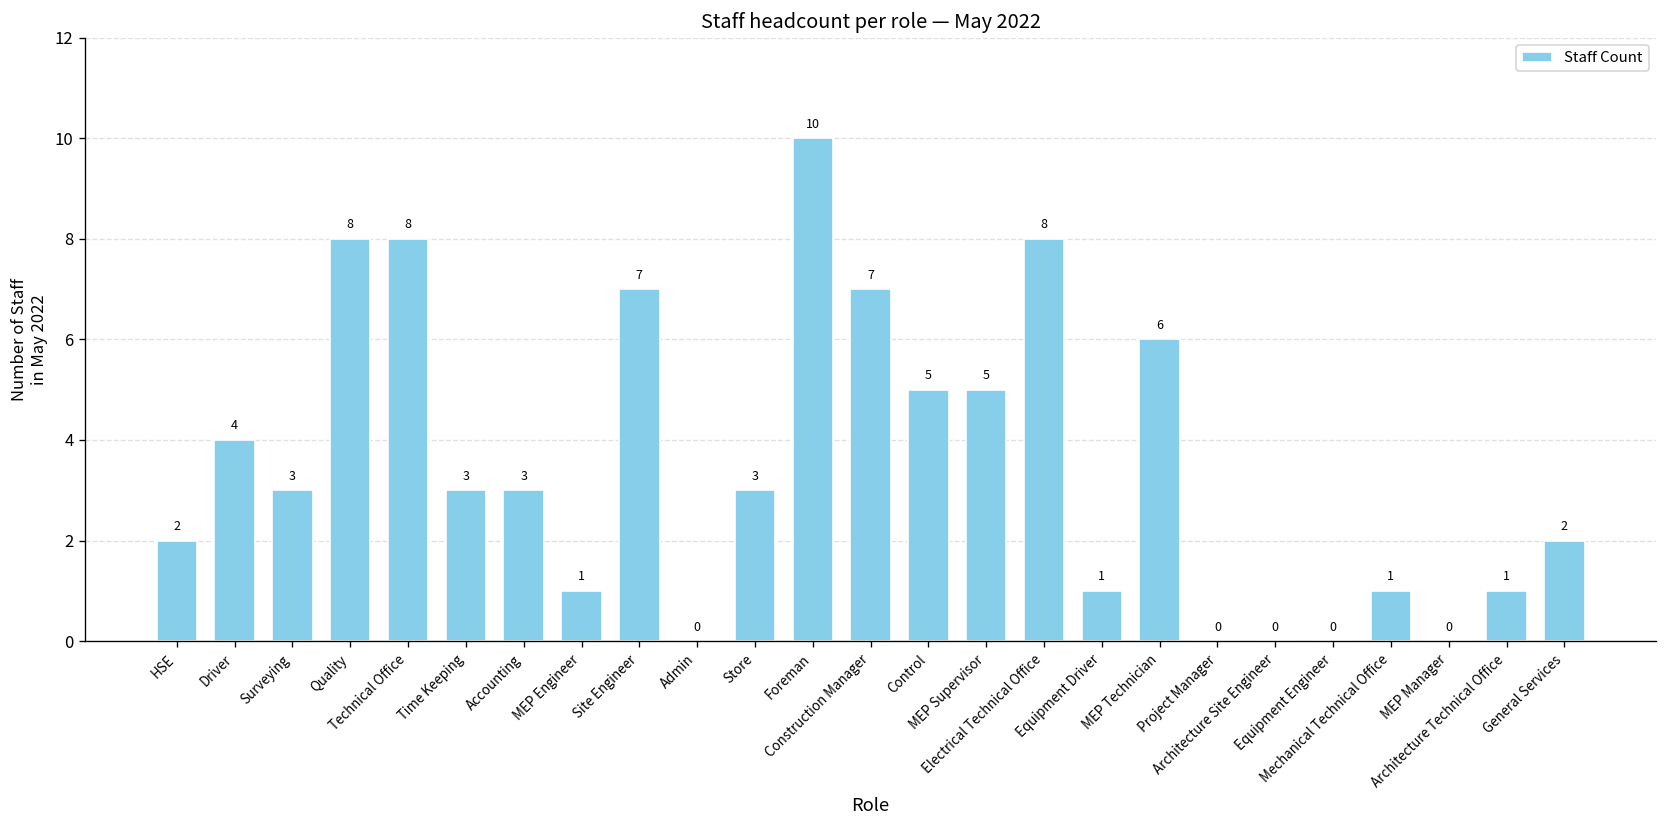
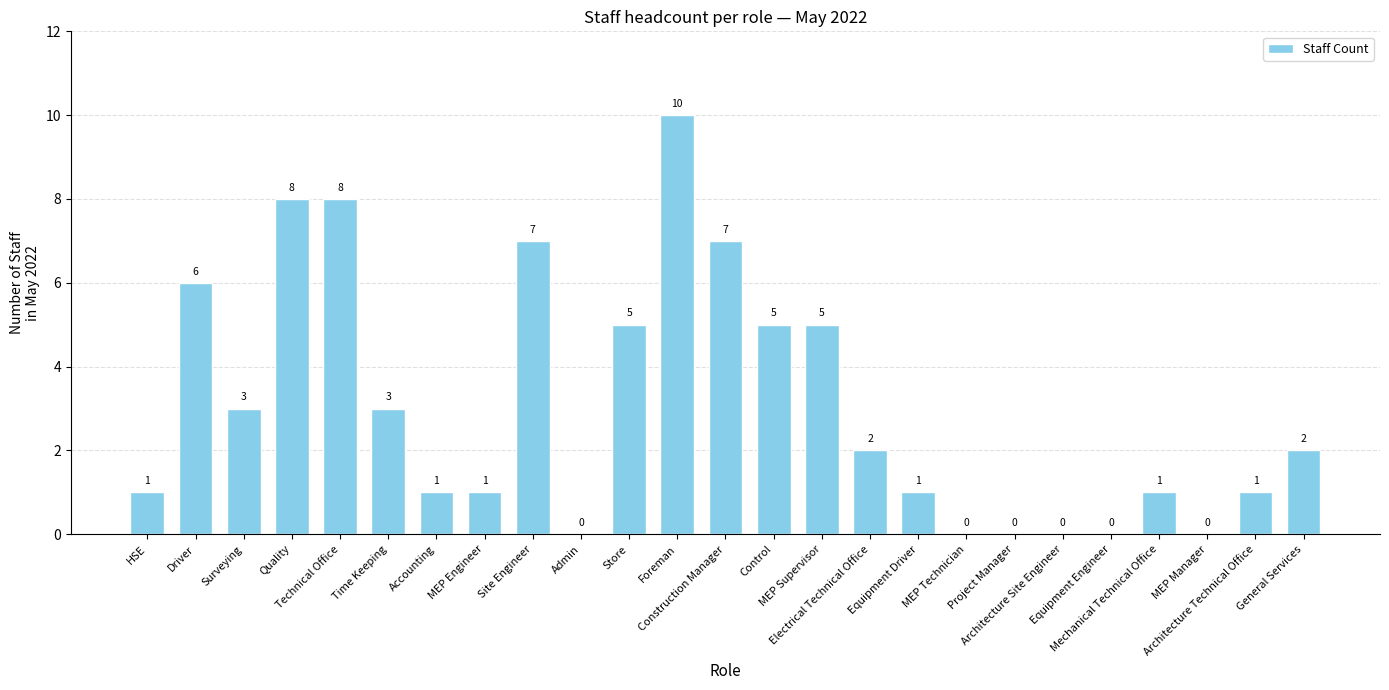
HSE: 2 -> 1
Driver: 4 -> 6
Accounting: 3 -> 1
Store: 3 -> 5
Electrical Technical Office: 8 -> 2
MEP Technician: 6 -> 0
